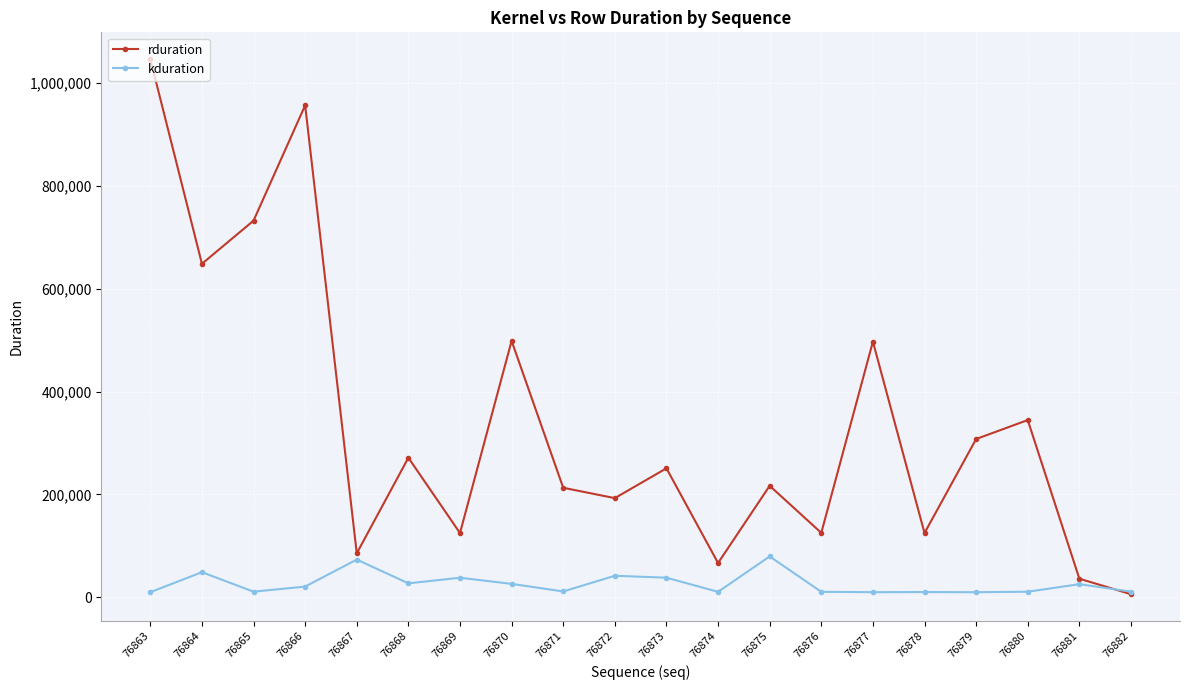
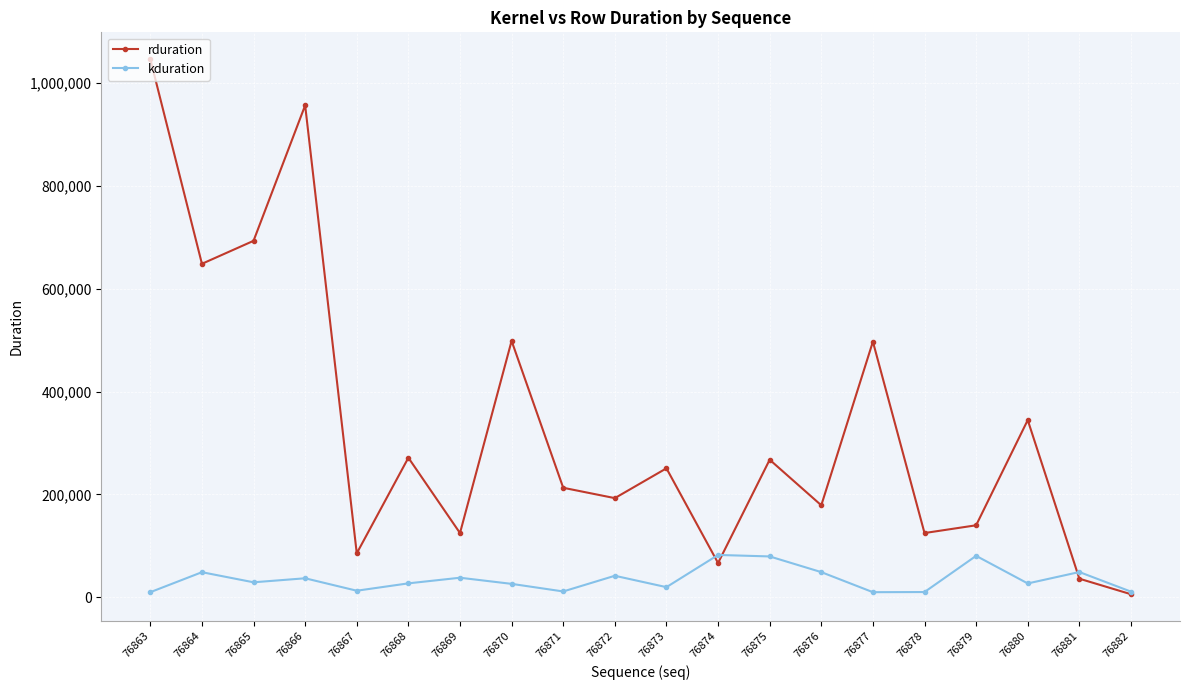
rduration, 76865: 730,000 -> 690,000
kduration, 76865: 10,000 -> 30,000
kduration, 76866: 20,000 -> 40,000
kduration, 76867: 70,000 -> 10,000
kduration, 76873: 40,000 -> 20,000
kduration, 76874: 10,000 -> 80,000
rduration, 76875: 220,000 -> 270,000
rduration, 76876: 130,000 -> 180,000
kduration, 76876: 10,000 -> 50,000
rduration, 76879: 310,000 -> 140,000
kduration, 76879: 10,000 -> 80,000
kduration, 76880: 10,000 -> 30,000
kduration, 76881: 30,000 -> 50,000
